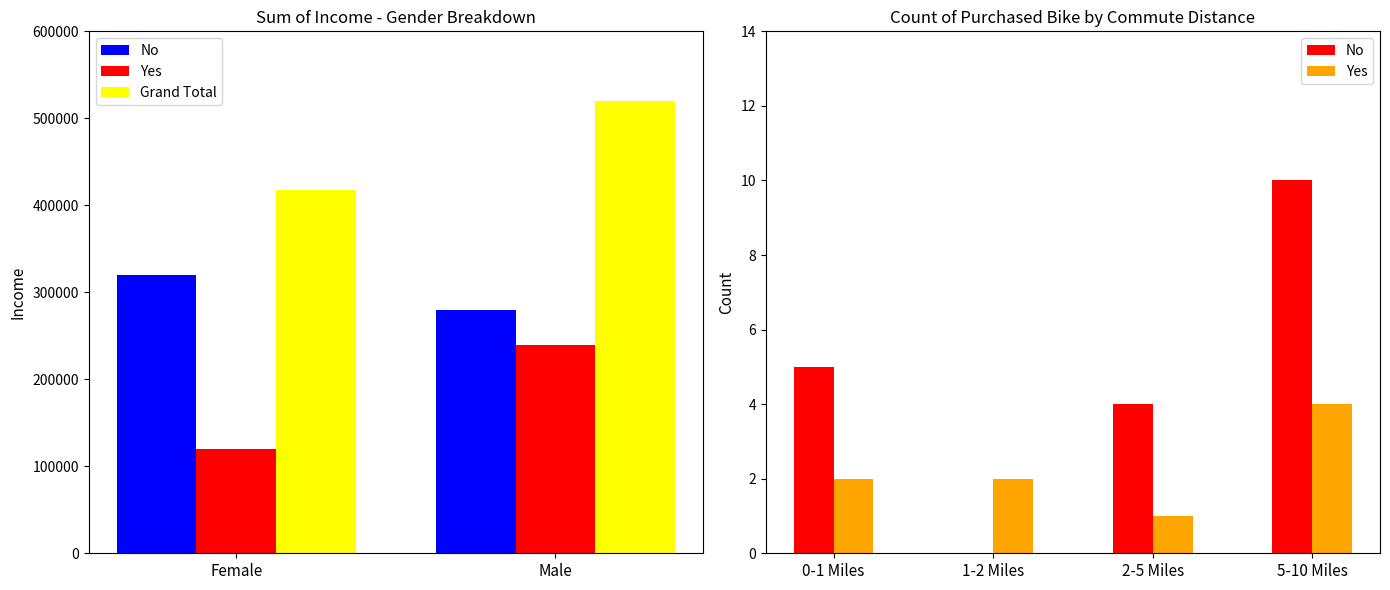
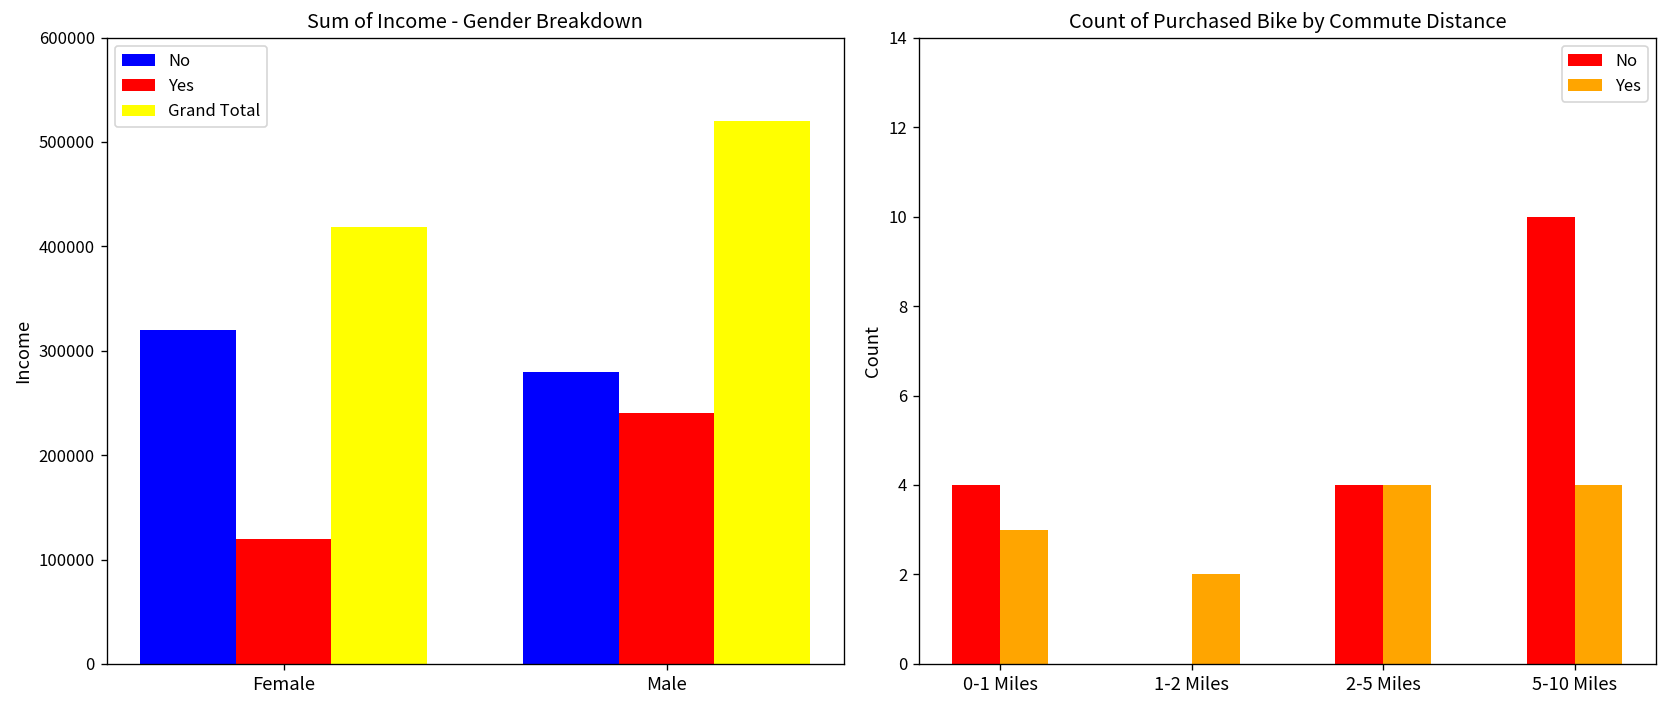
Count of Purchased Bike by Commute Distance, No, 0-1 Miles: 5 -> 4
Count of Purchased Bike by Commute Distance, Yes, 0-1 Miles: 2 -> 3
Count of Purchased Bike by Commute Distance, Yes, 2-5 Miles: 1 -> 4
